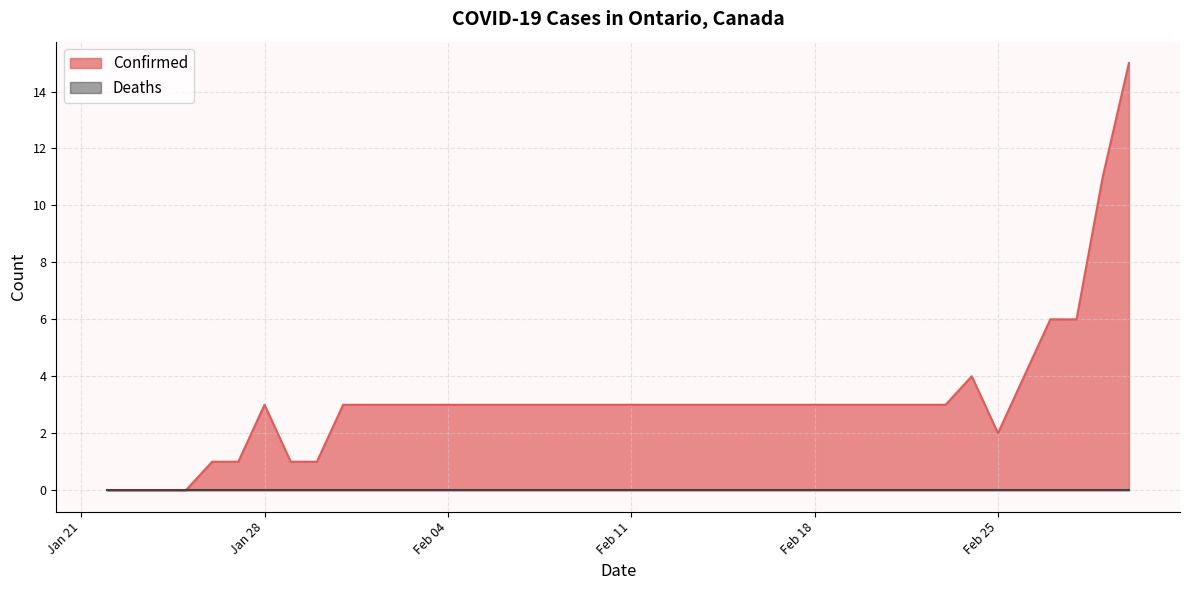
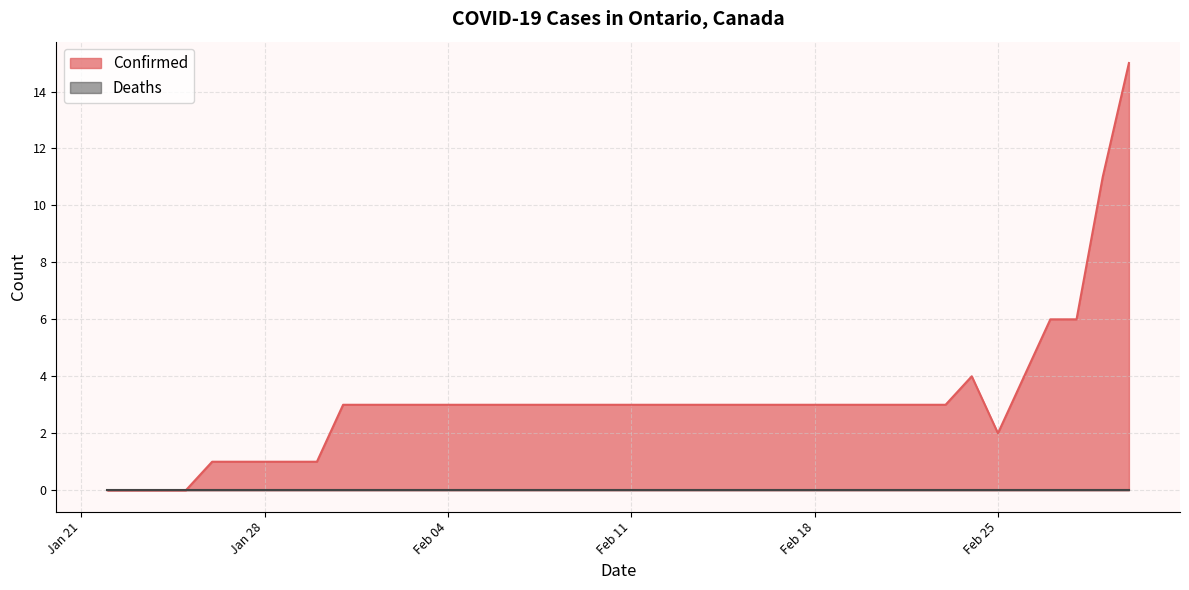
Confirmed, Jan 28: 3 -> 1
